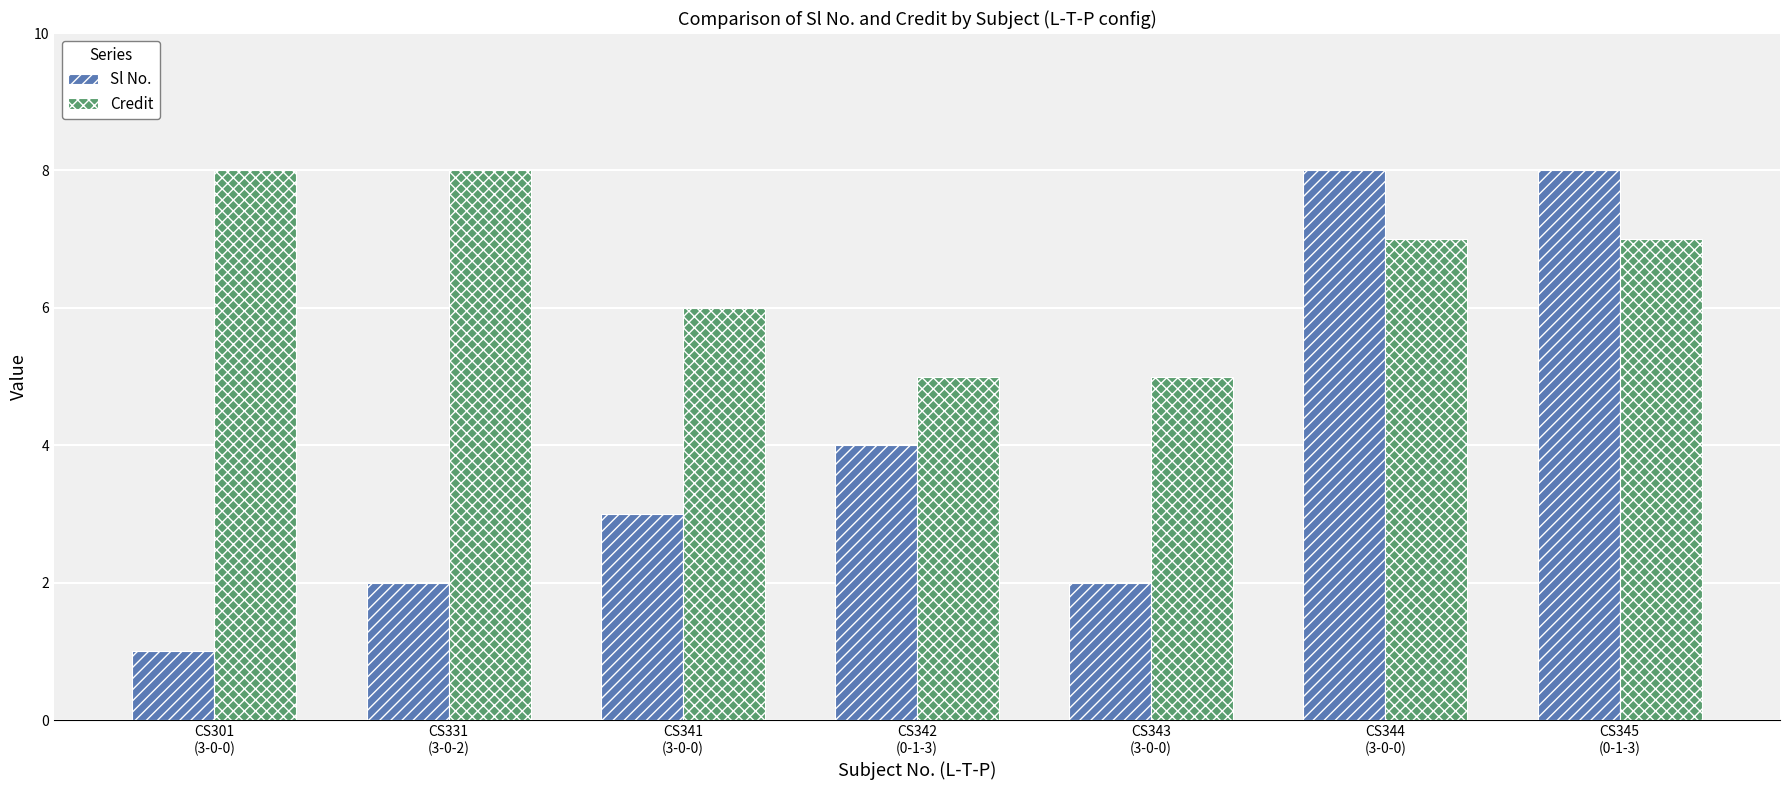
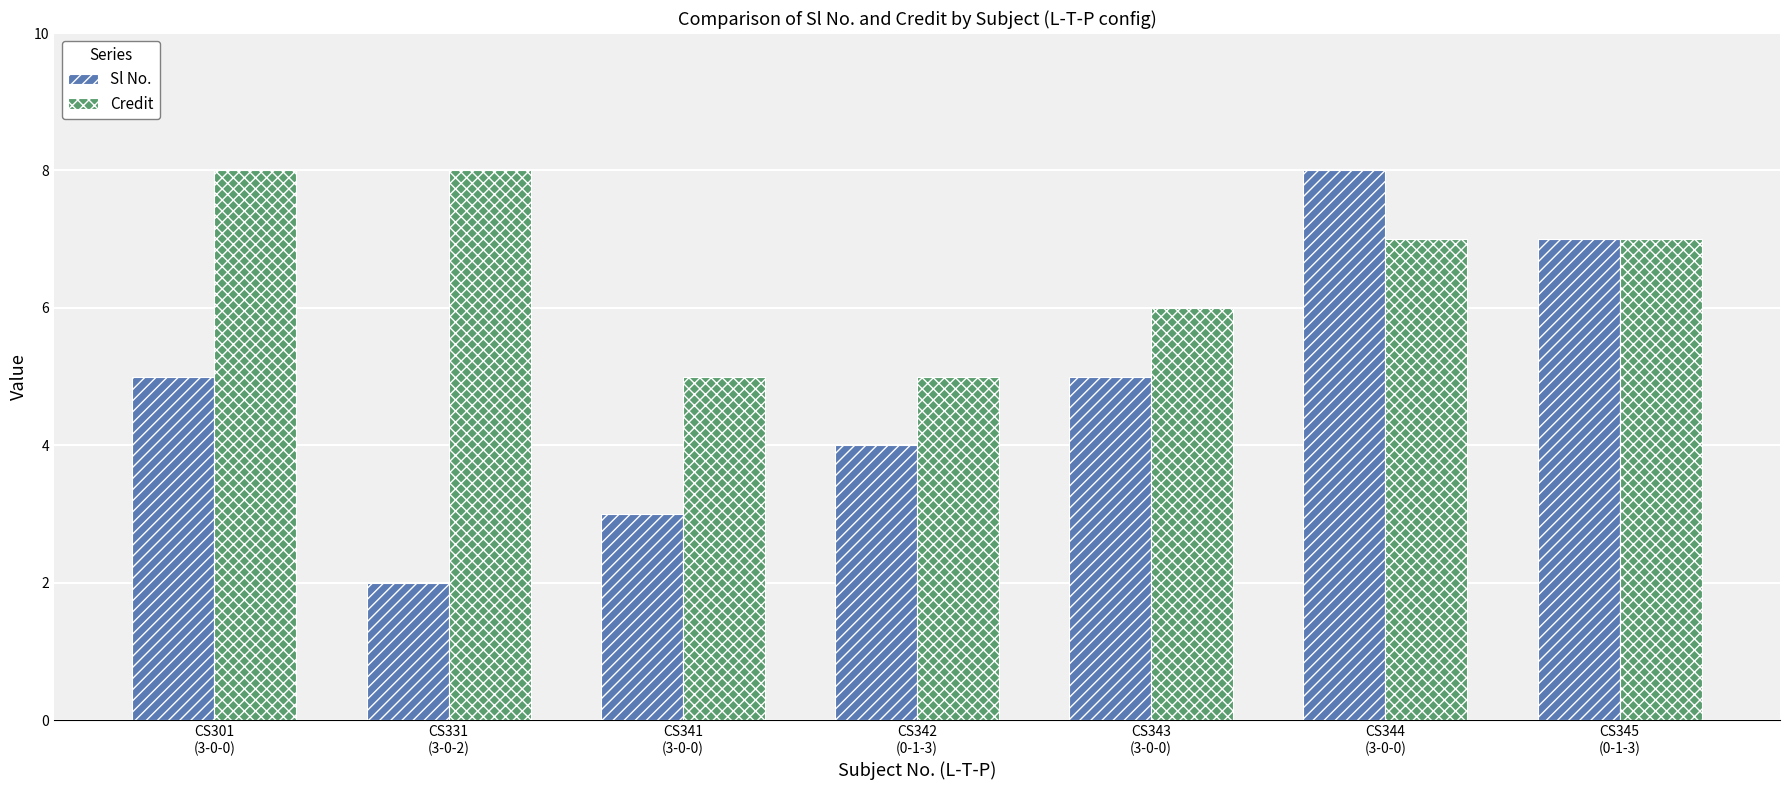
Sl No., CS301 (3-0-0): 1 -> 5
Credit, CS341 (3-0-0): 6 -> 5
Sl No., CS343 (3-0-0): 2 -> 5
Credit, CS343 (3-0-0): 5 -> 6
Sl No., CS345 (0-1-3): 8 -> 7
